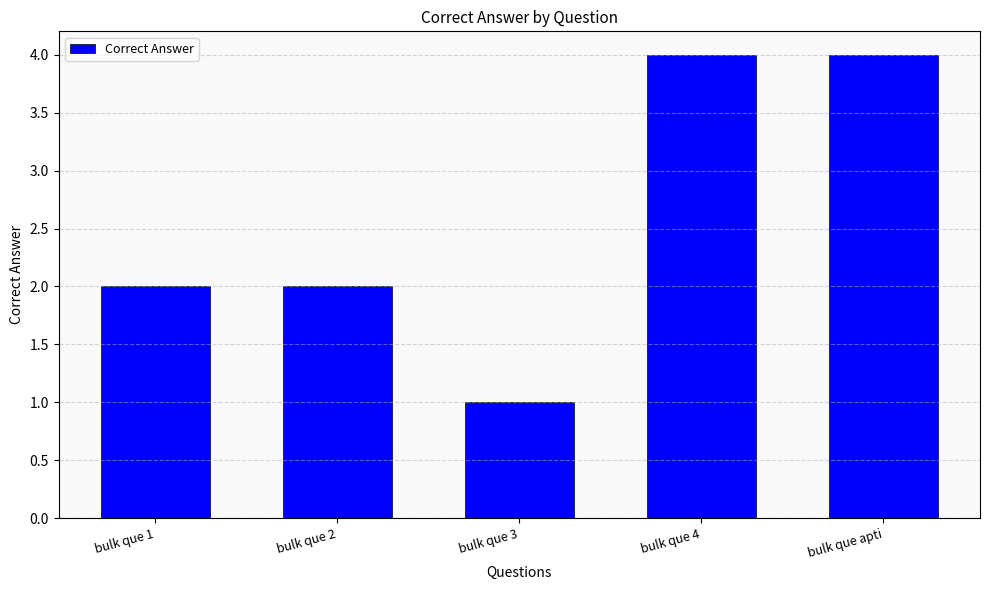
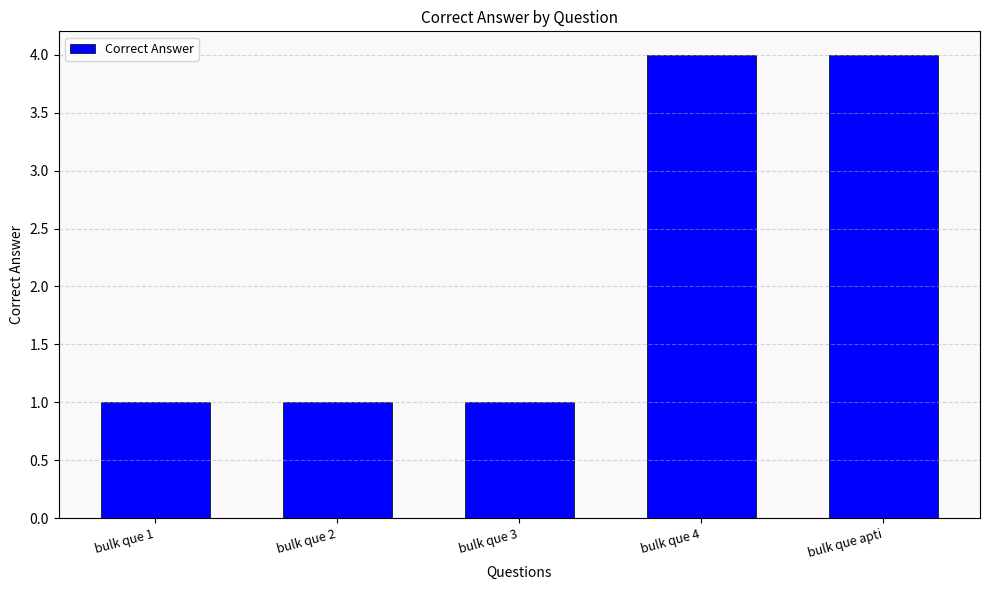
bulk que 1: 2 -> 1
bulk que 2: 2 -> 1
